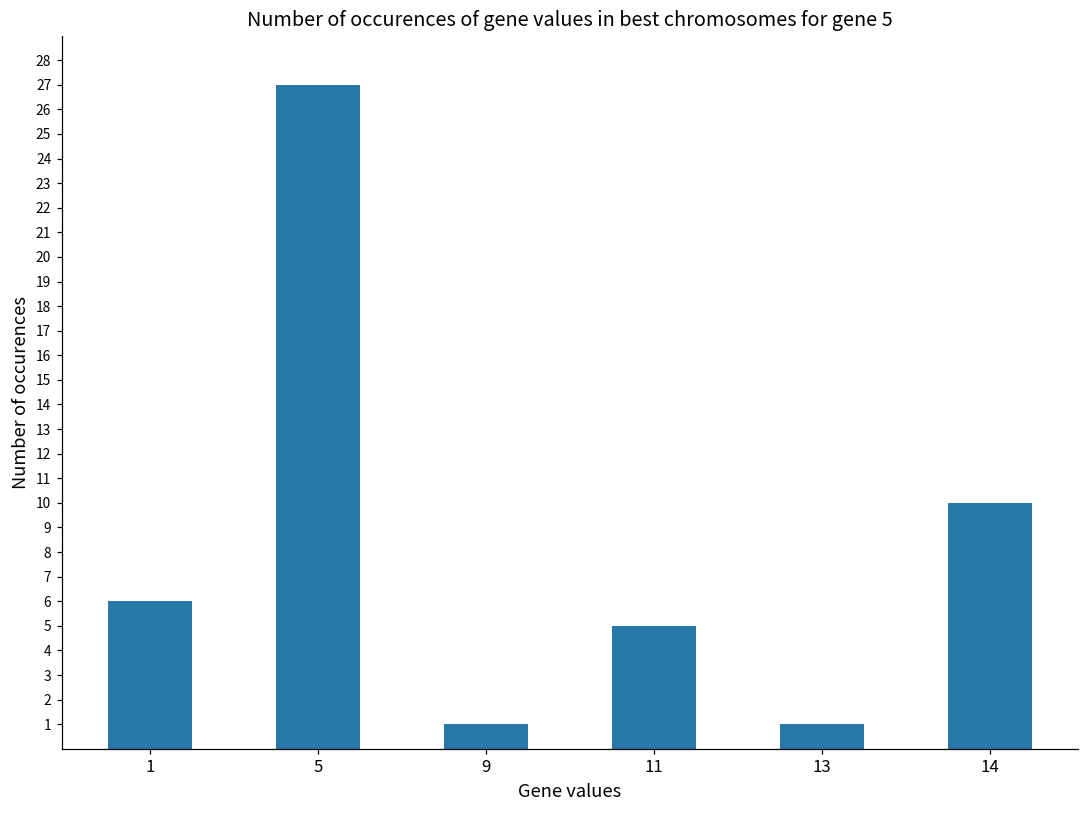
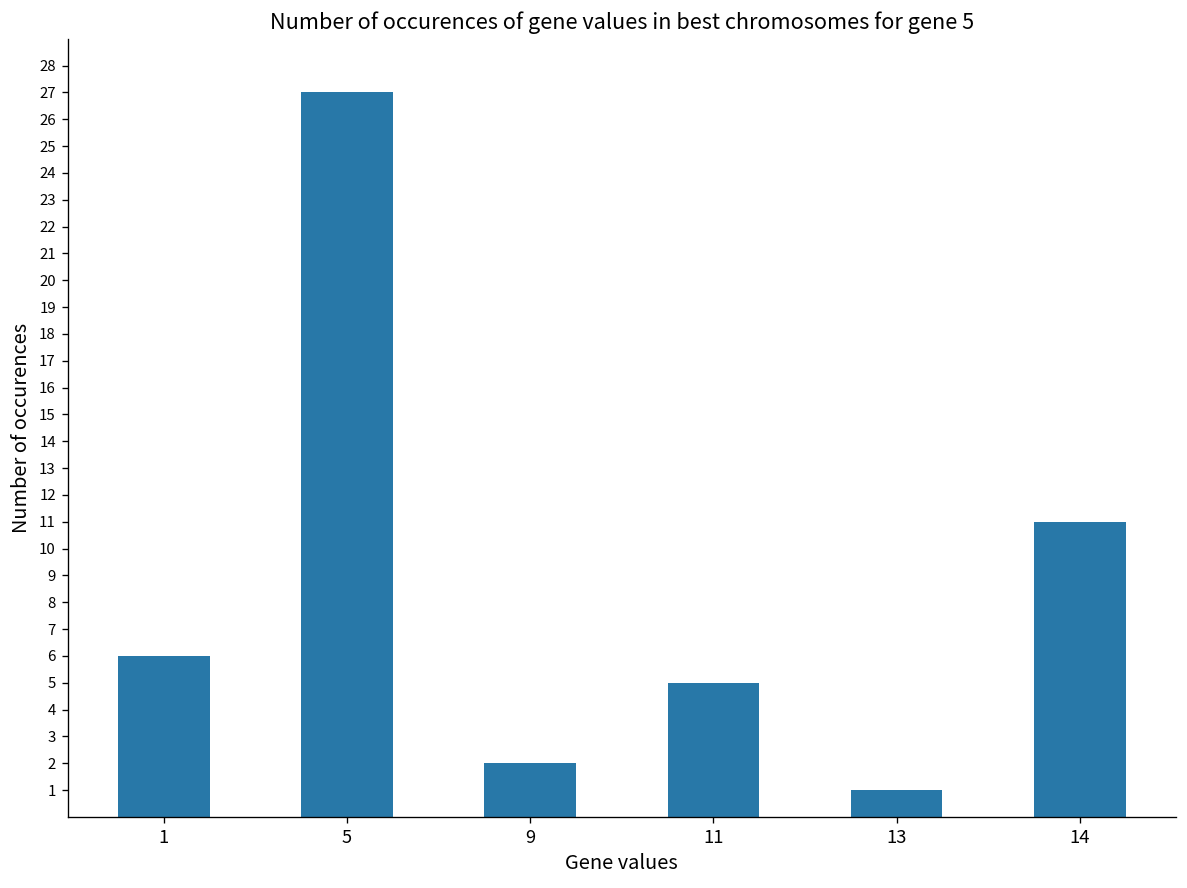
9: 1 -> 2
14: 10 -> 11
